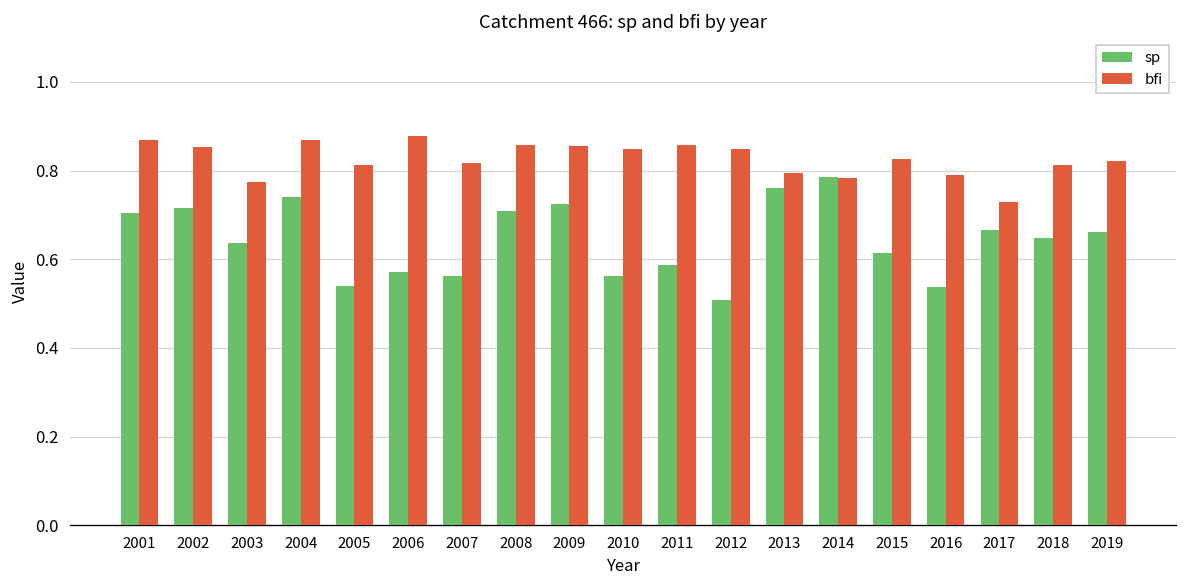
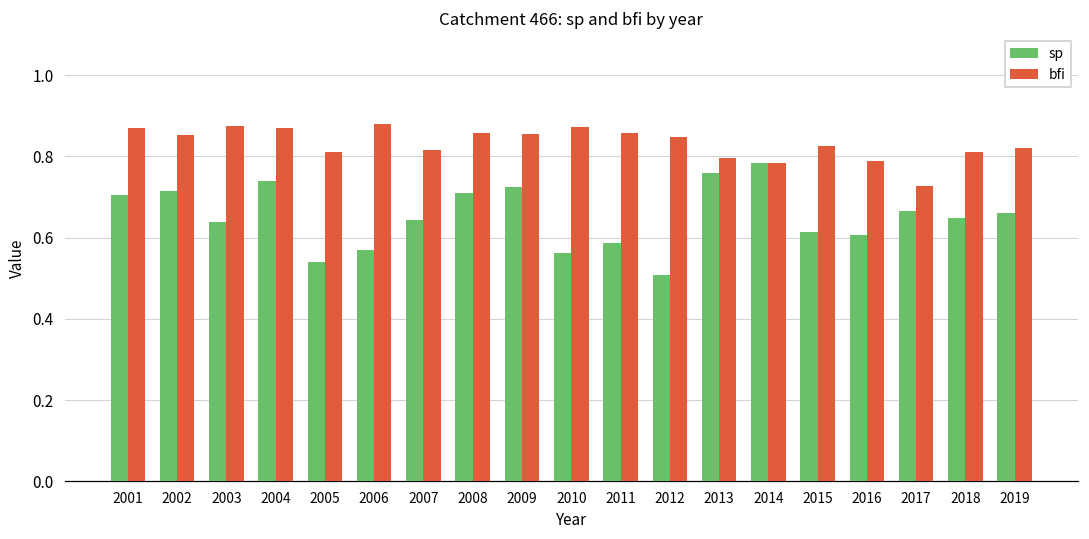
bfi, 2003: 0.78 -> 0.88
sp, 2007: 0.56 -> 0.64
bfi, 2010: 0.85 -> 0.87
sp, 2016: 0.54 -> 0.61
